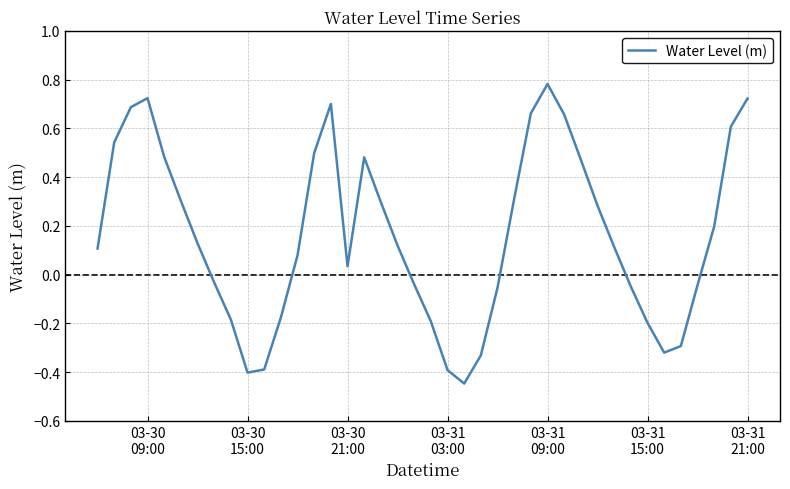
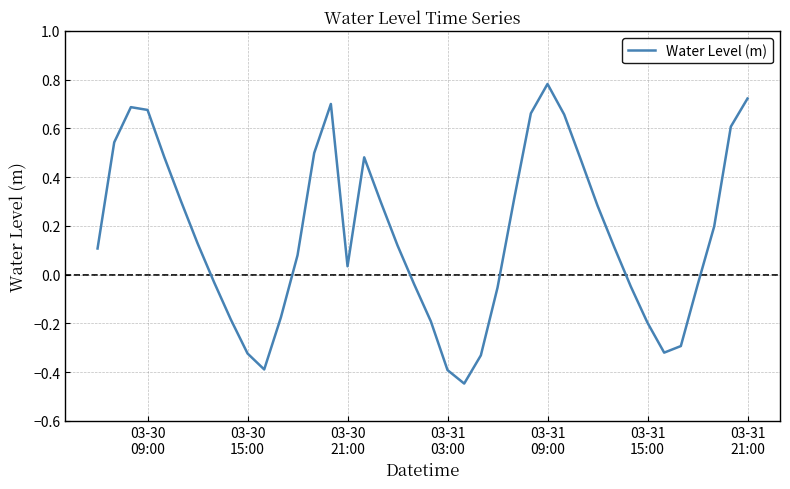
03-30 09:00: 0.72 -> 0.68
03-30 15:00: -0.40 -> -0.32
